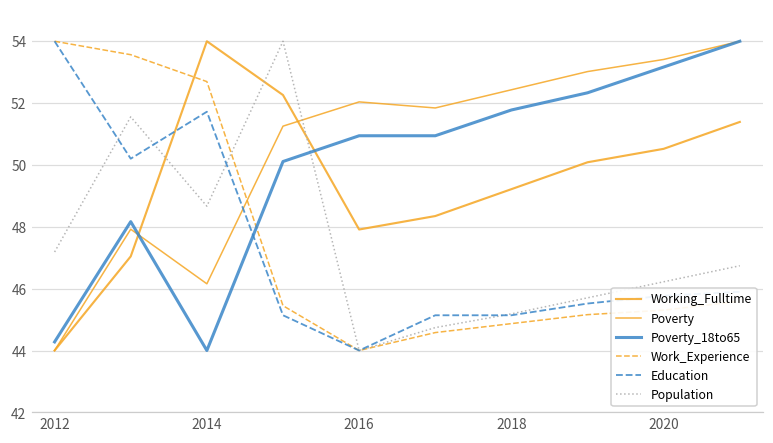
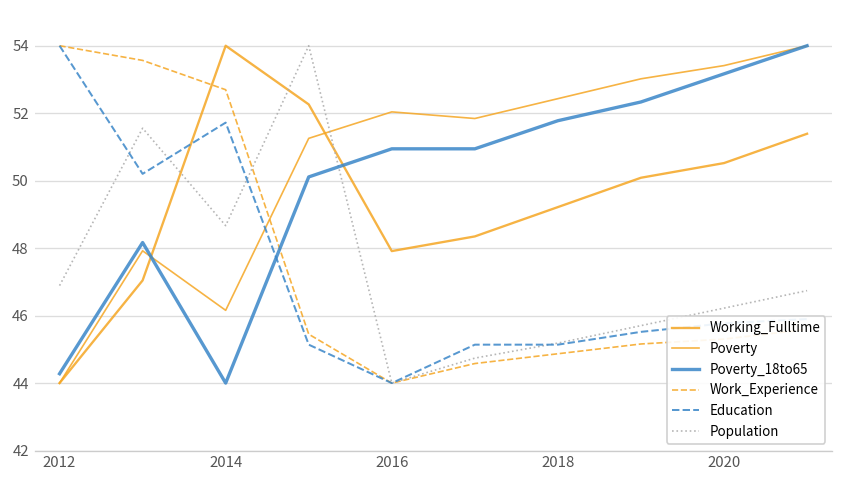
Population, 2012: 47.2 -> 46.9
